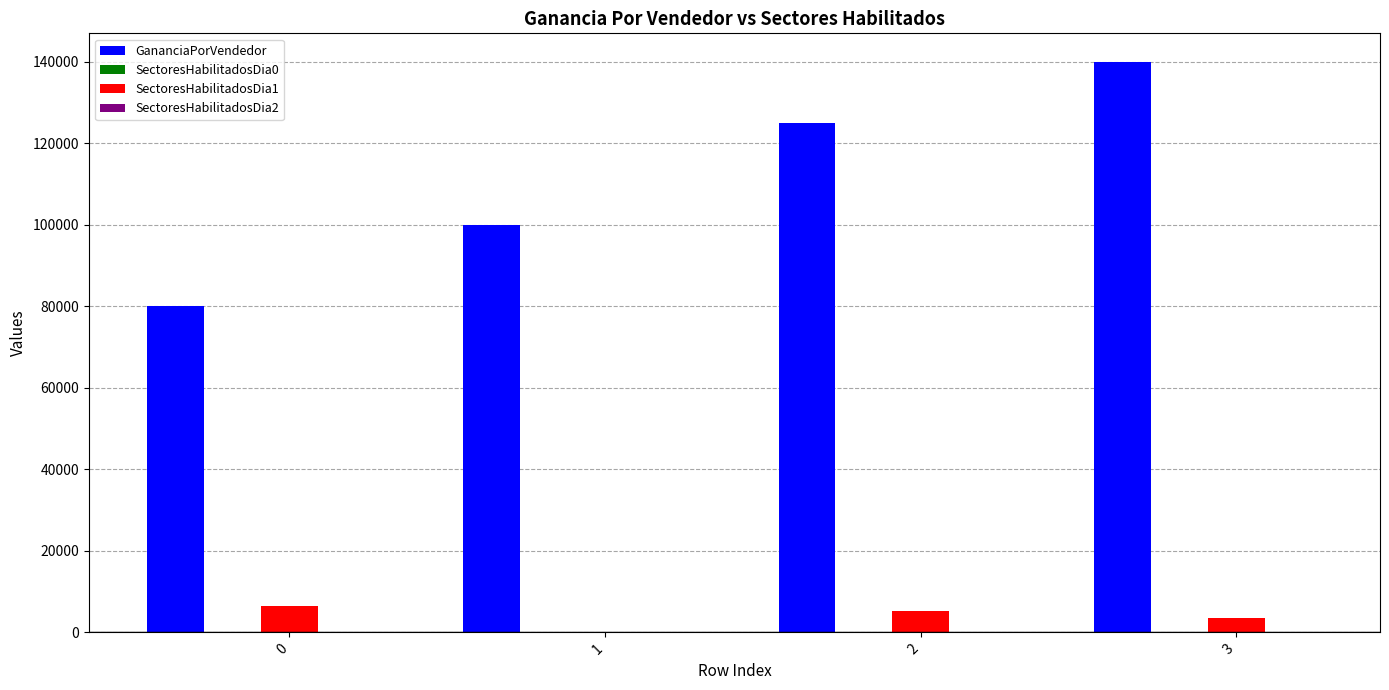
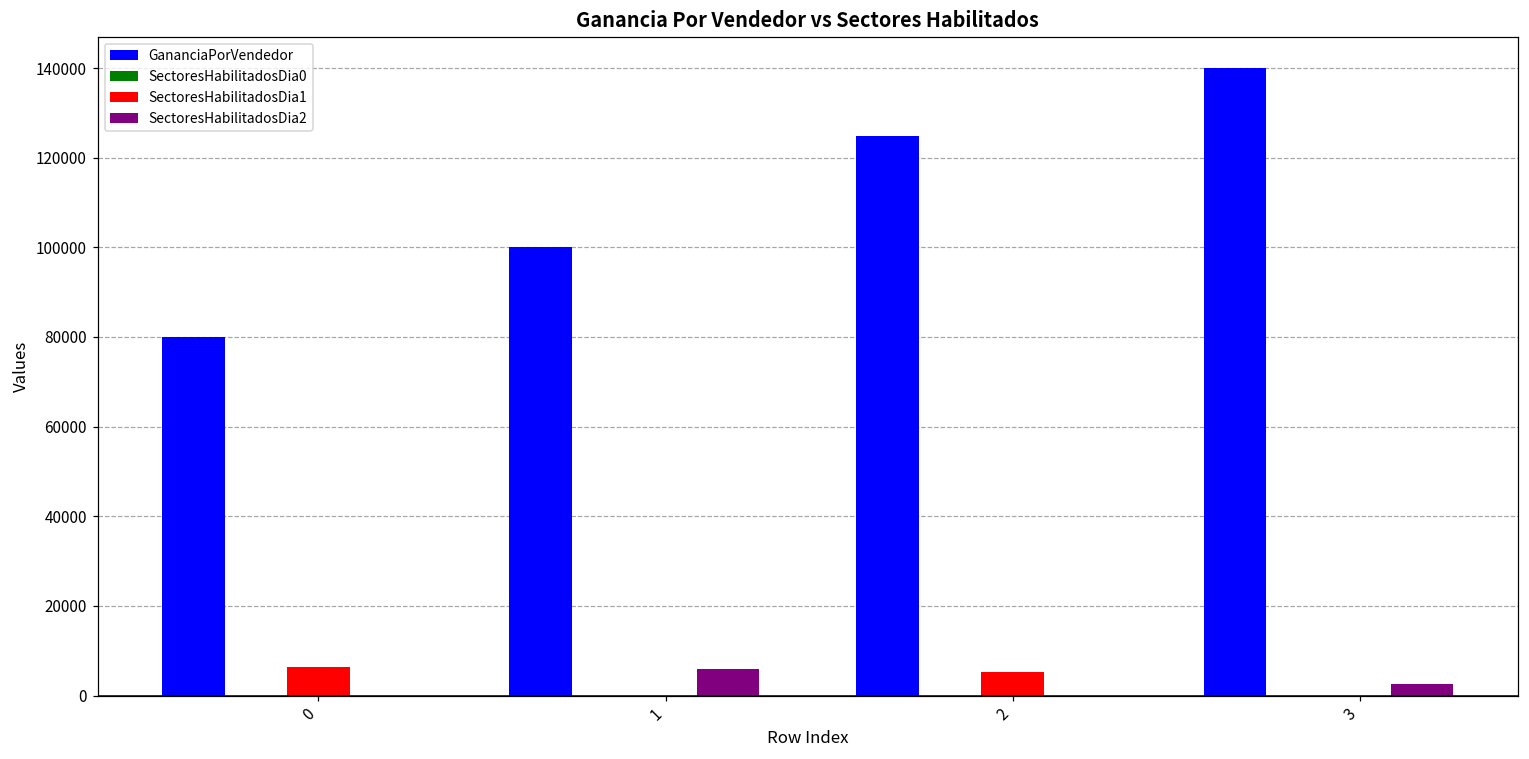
SectoresHabilitadosDia2, 1: 0 -> 6000
SectoresHabilitadosDia1, 3: 3000 -> 0
SectoresHabilitadosDia2, 3: 0 -> 3000
